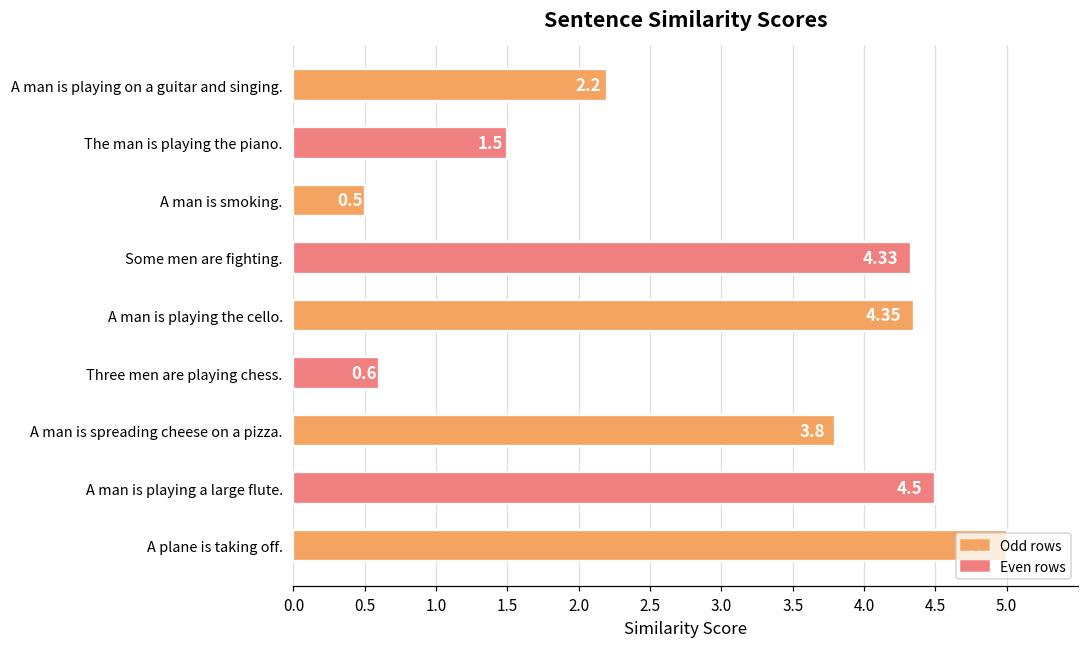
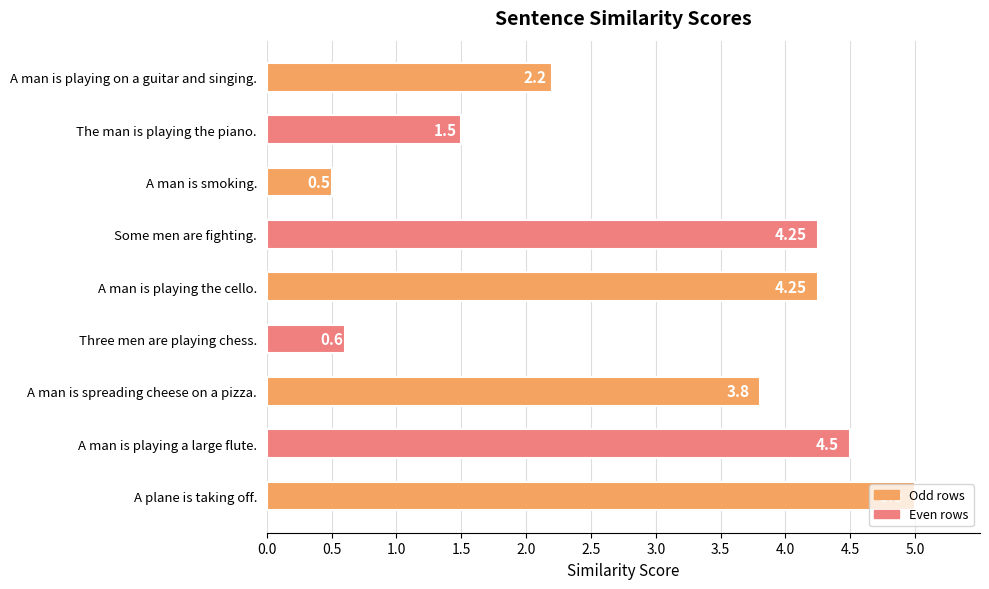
Some men are fighting.: 4.33 -> 4.25
A man is playing the cello.: 4.35 -> 4.25
